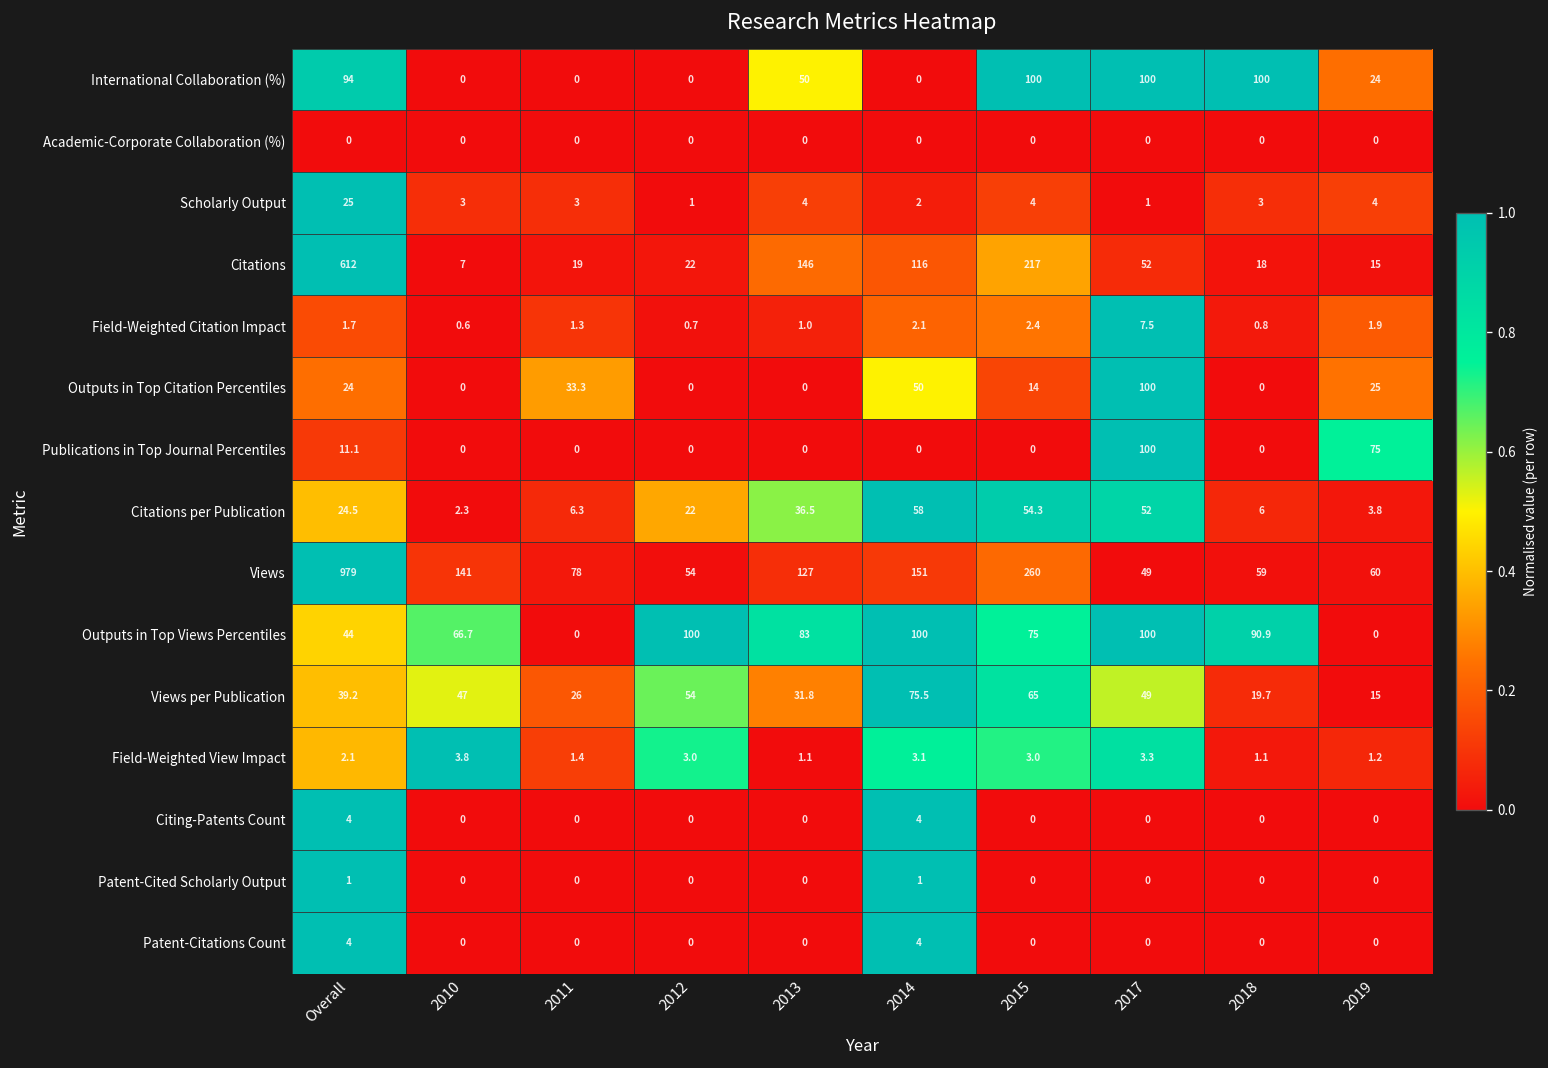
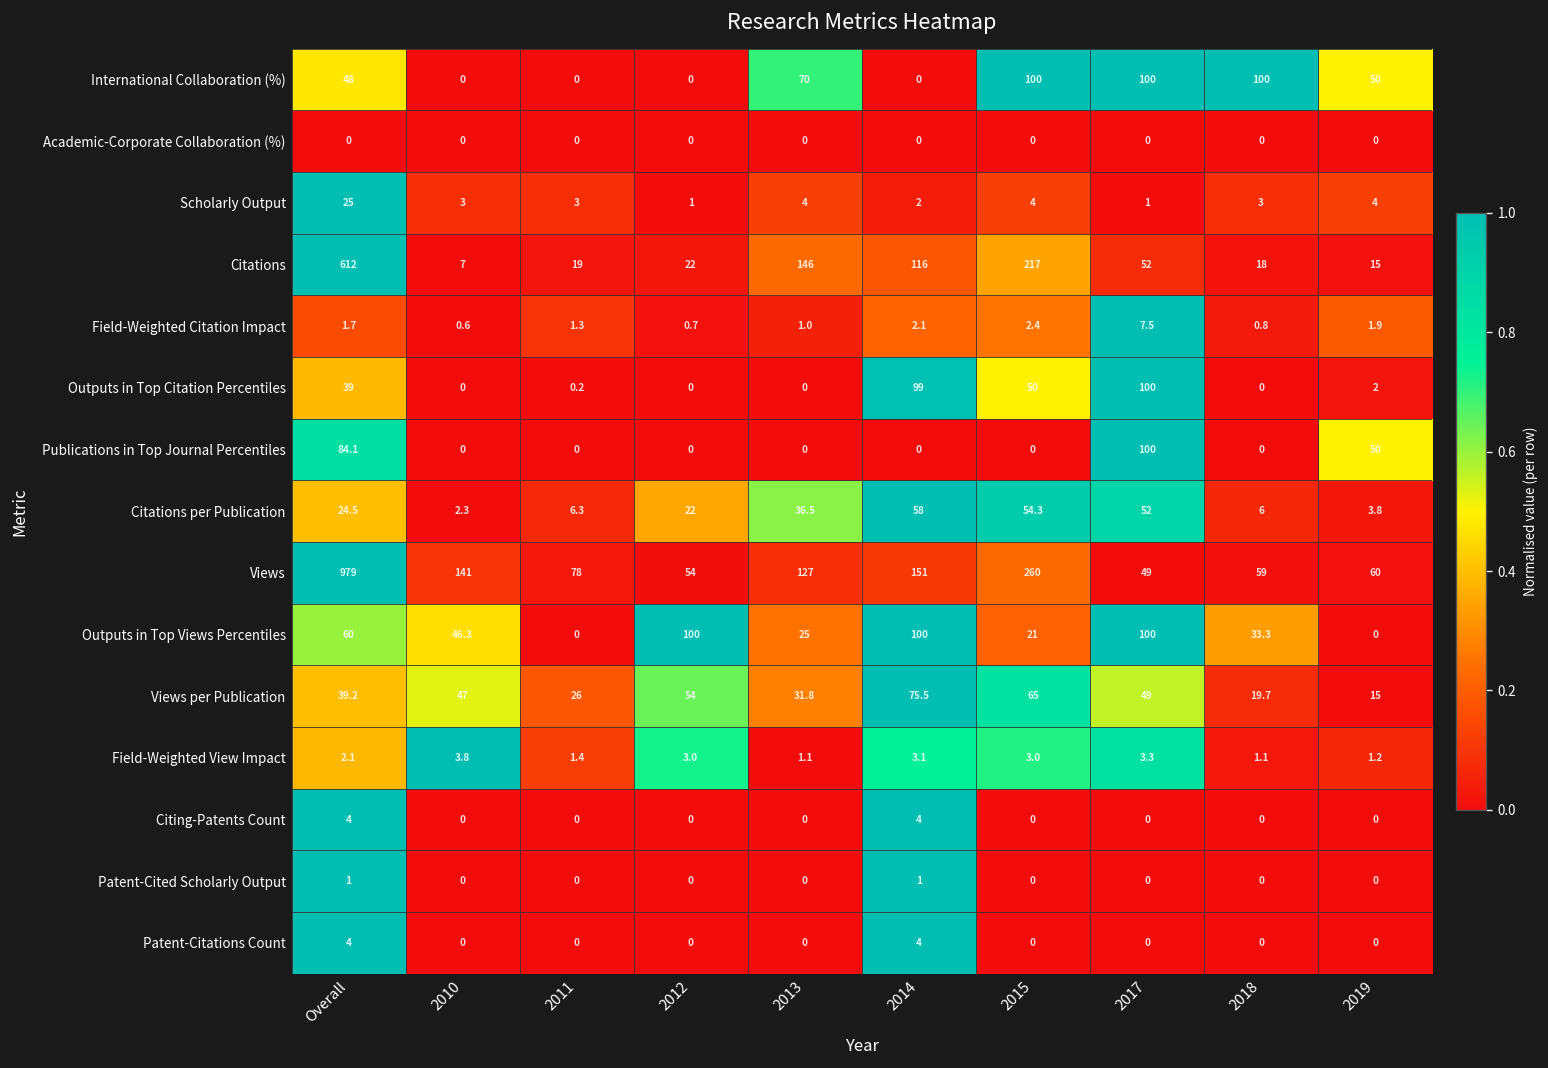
International Collaboration (%), Overall: 94 -> 48
International Collaboration (%), 2013: 50 -> 70
International Collaboration (%), 2019: 24 -> 50
Outputs in Top Citation Percentiles, Overall: 24 -> 39
Outputs in Top Citation Percentiles, 2011: 33.3 -> 0.2
Outputs in Top Citation Percentiles, 2014: 50 -> 99
Outputs in Top Citation Percentiles, 2015: 14 -> 50
Outputs in Top Citation Percentiles, 2019: 25 -> 2
Publications in Top Journal Percentiles, Overall: 11.1 -> 84.1
Publications in Top Journal Percentiles, 2019: 75 -> 50
Outputs in Top Views Percentiles, Overall: 44 -> 60
Outputs in Top Views Percentiles, 2010: 66.7 -> 46.3
Outputs in Top Views Percentiles, 2013: 83 -> 25
Outputs in Top Views Percentiles, 2015: 75 -> 21
Outputs in Top Views Percentiles, 2018: 90.9 -> 33.3
